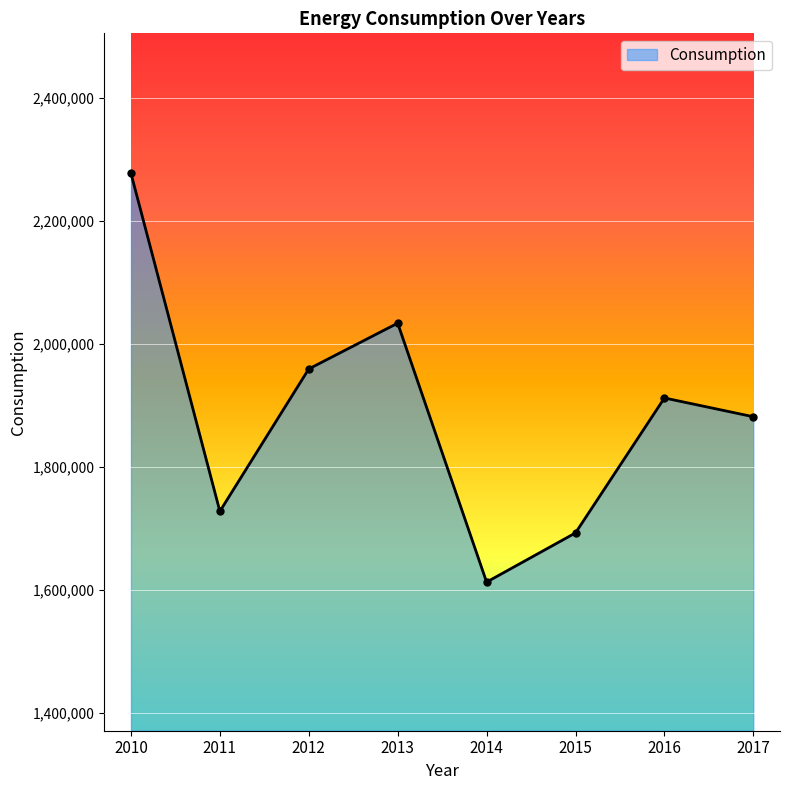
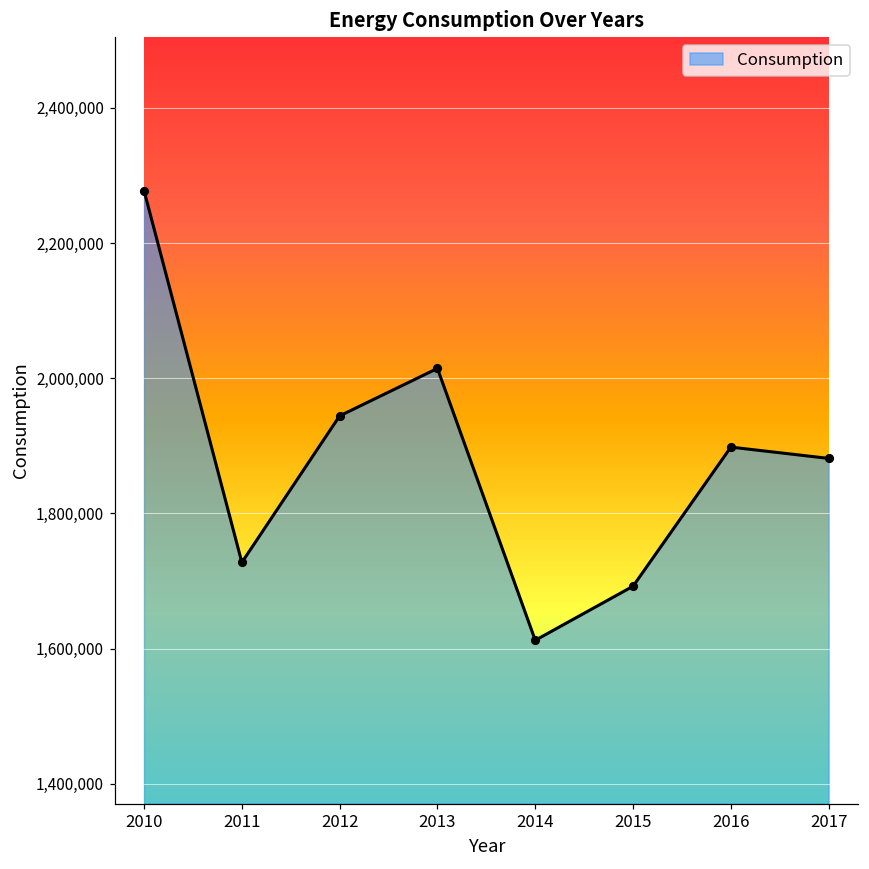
2012: 1,960,000 -> 1,940,000
2013: 2,030,000 -> 2,010,000
2016: 1,910,000 -> 1,900,000
